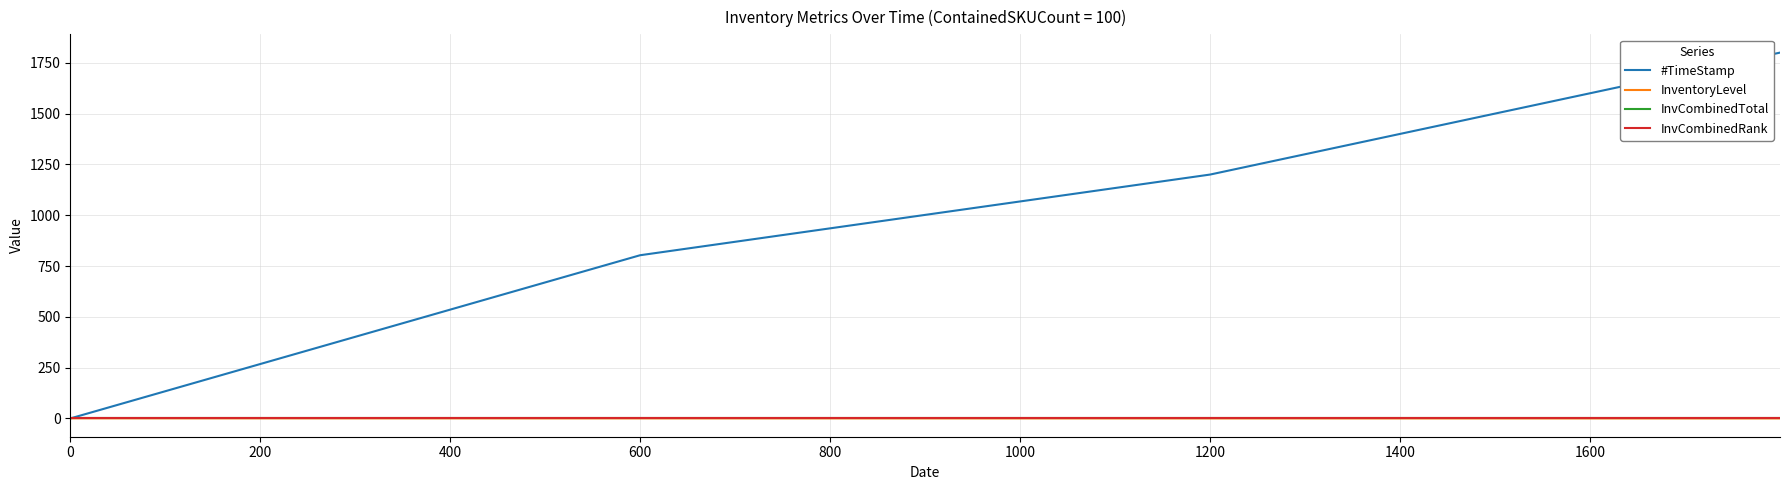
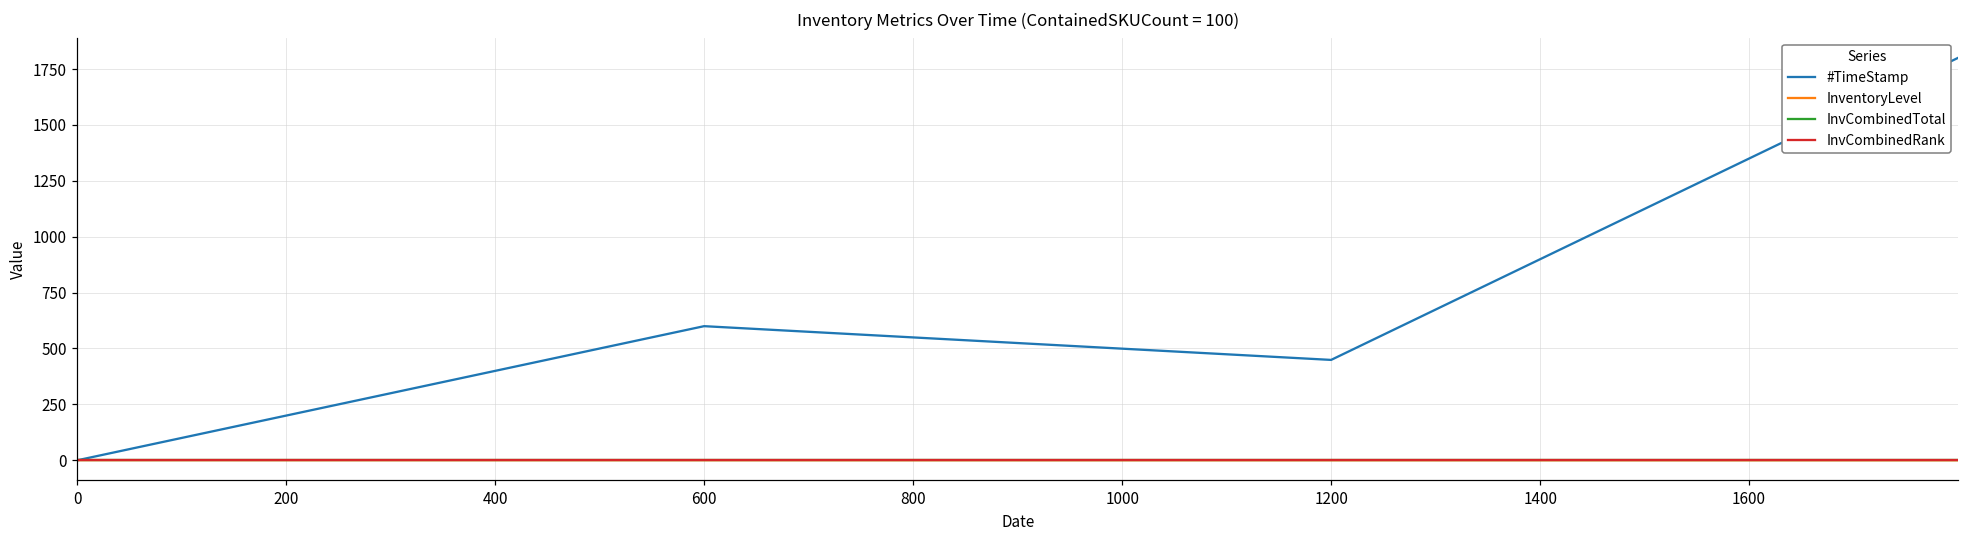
#TimeStamp, 600: 800 -> 600
#TimeStamp, 1200: 1200 -> 450
